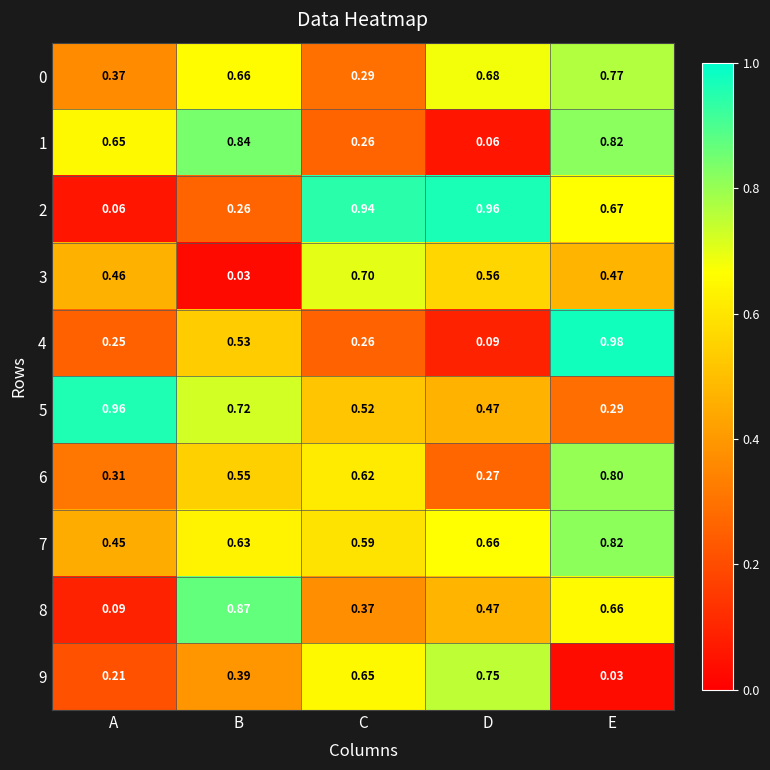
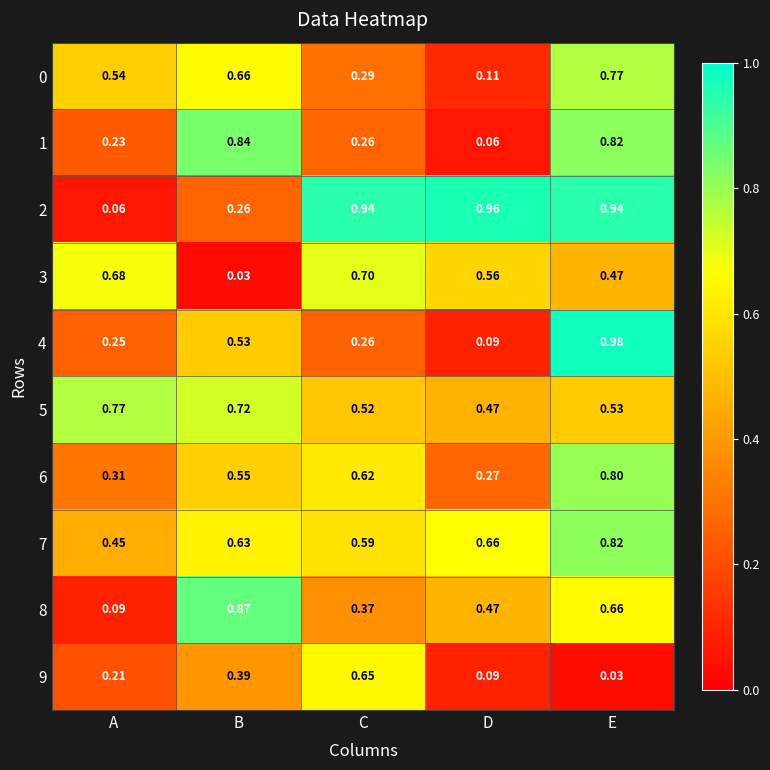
0, A: 0.37 -> 0.54
0, D: 0.68 -> 0.11
1, A: 0.65 -> 0.23
2, E: 0.67 -> 0.94
3, A: 0.46 -> 0.68
5, A: 0.96 -> 0.77
5, E: 0.29 -> 0.53
9, D: 0.75 -> 0.09
